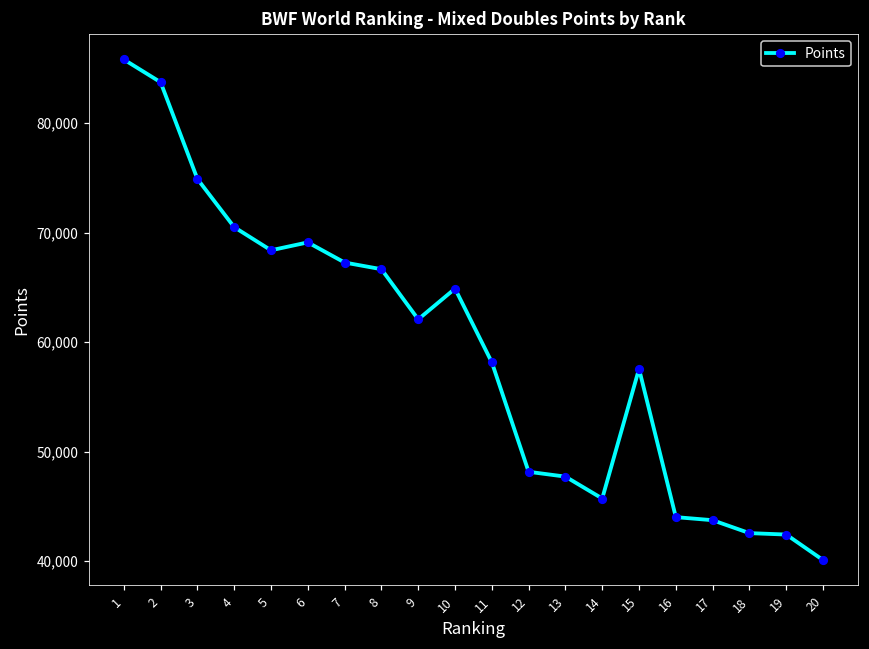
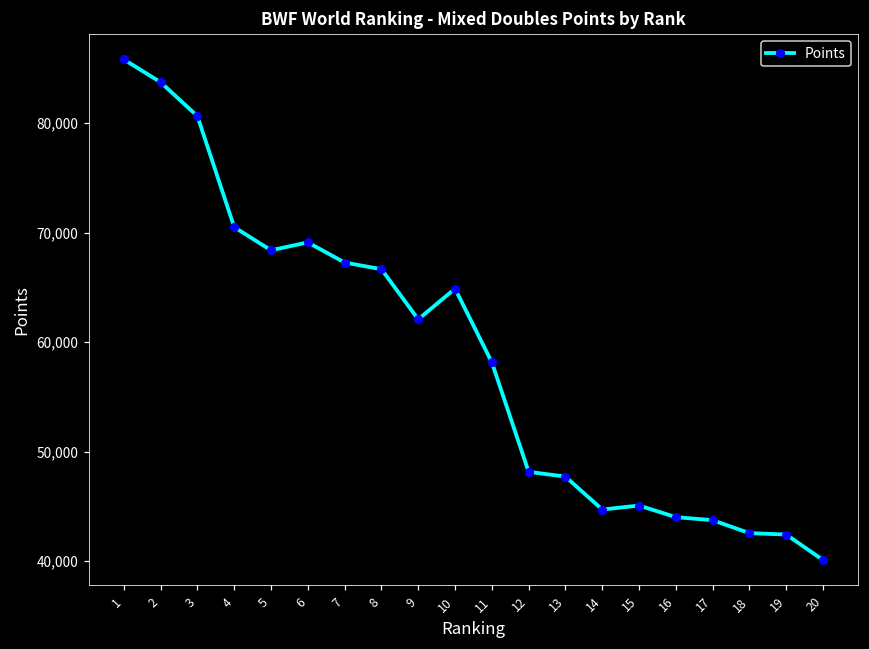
3: 75,000 -> 81,000
14: 46,000 -> 45,000
15: 58,000 -> 45,000
